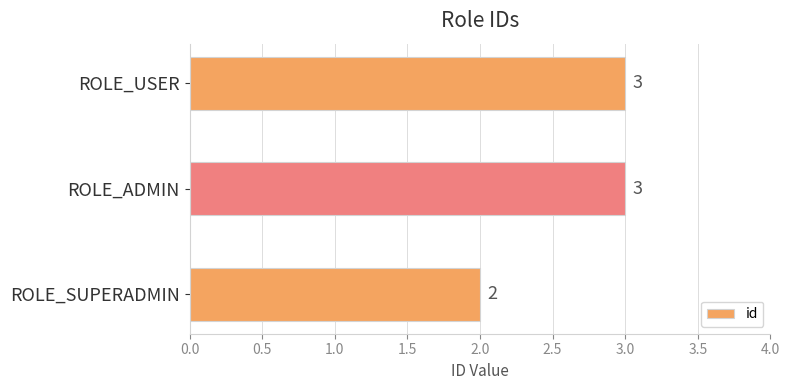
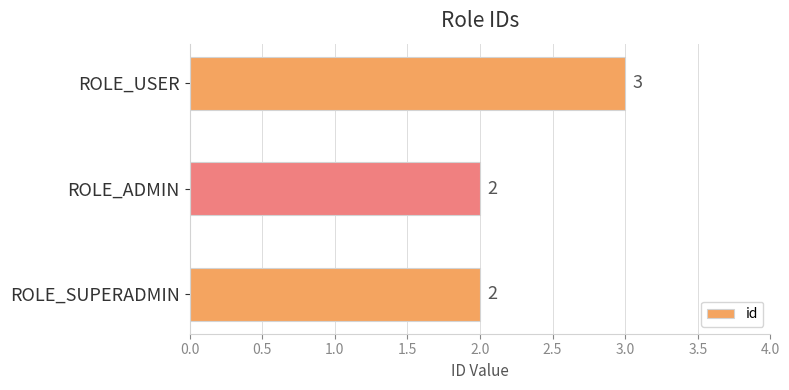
ROLE_ADMIN: 3 -> 2
